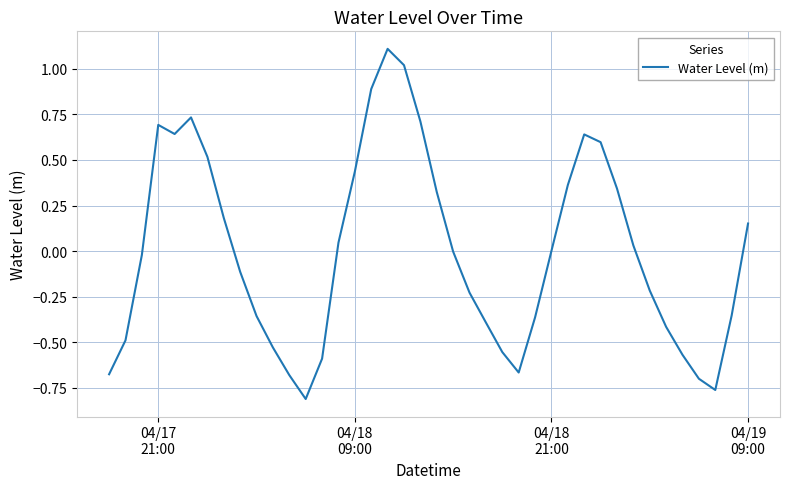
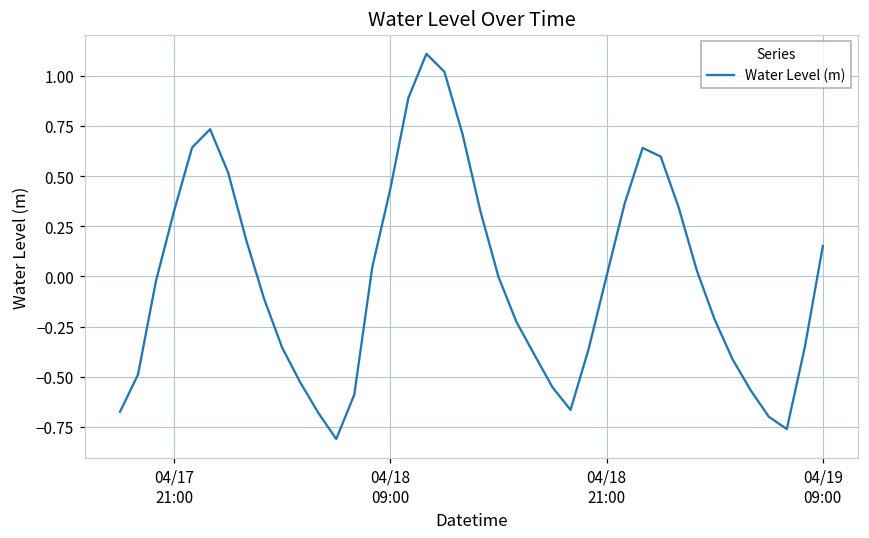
04/17 21:00: 0.69 -> 0.33
